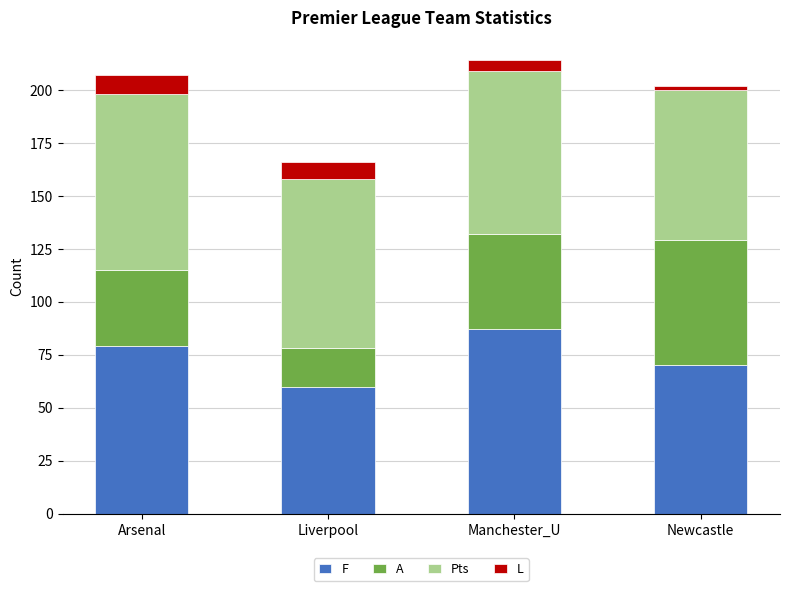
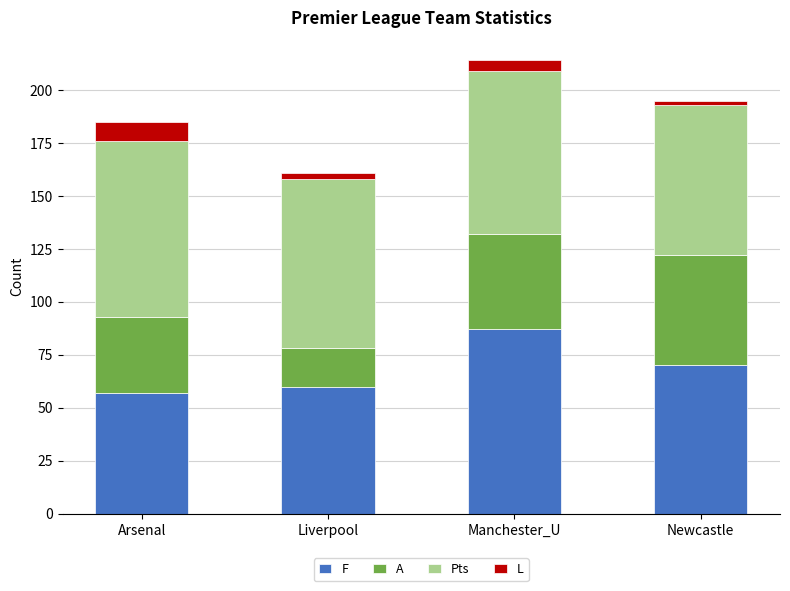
F, Arsenal: 79 -> 57
L, Liverpool: 8 -> 3
A, Newcastle: 59 -> 52
